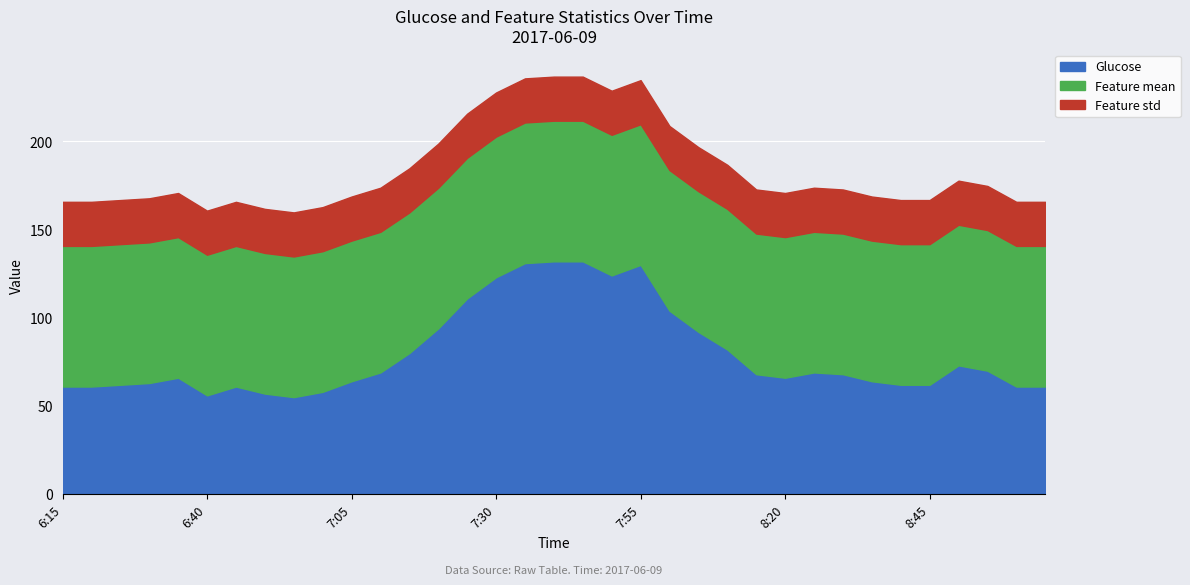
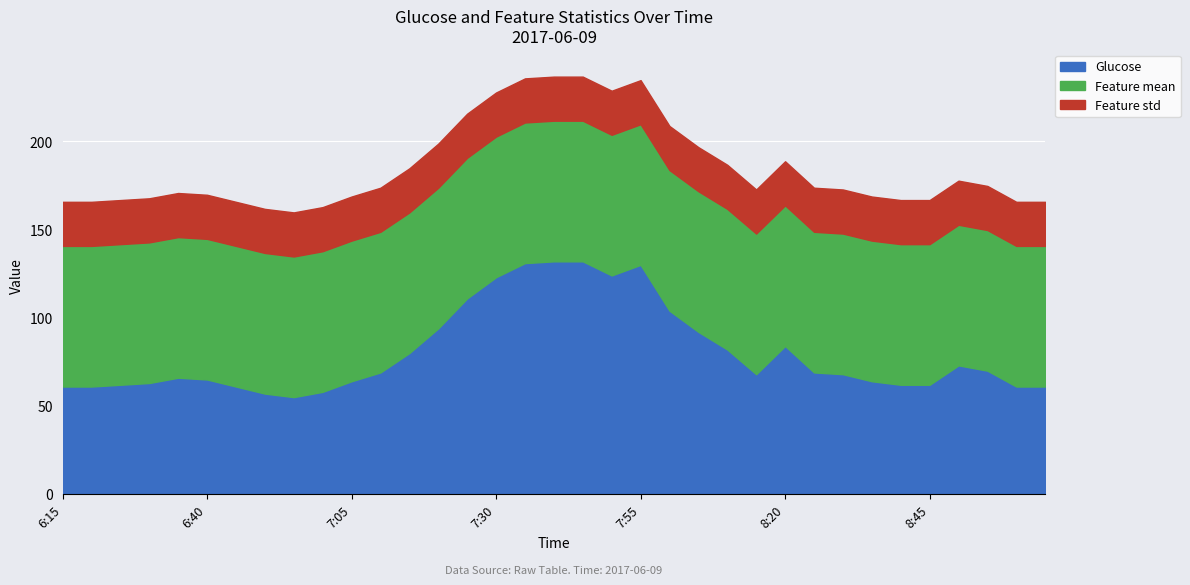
Glucose, 6:40: 56 -> 65
Glucose, 8:20: 66 -> 84
